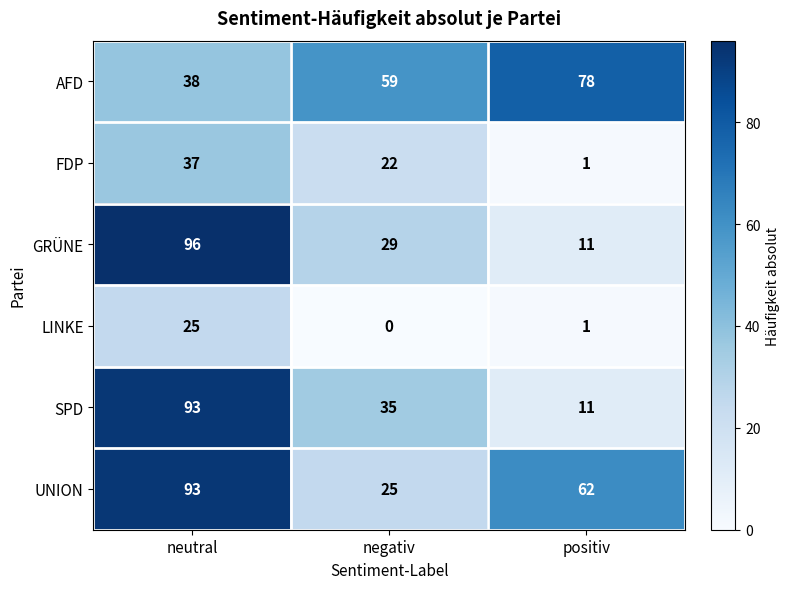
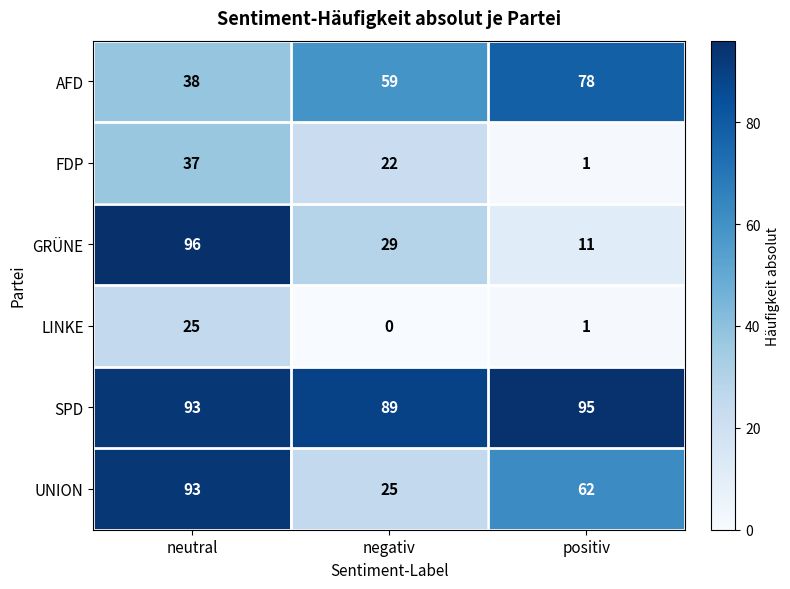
SPD, negativ: 35 -> 89
SPD, positiv: 11 -> 95
